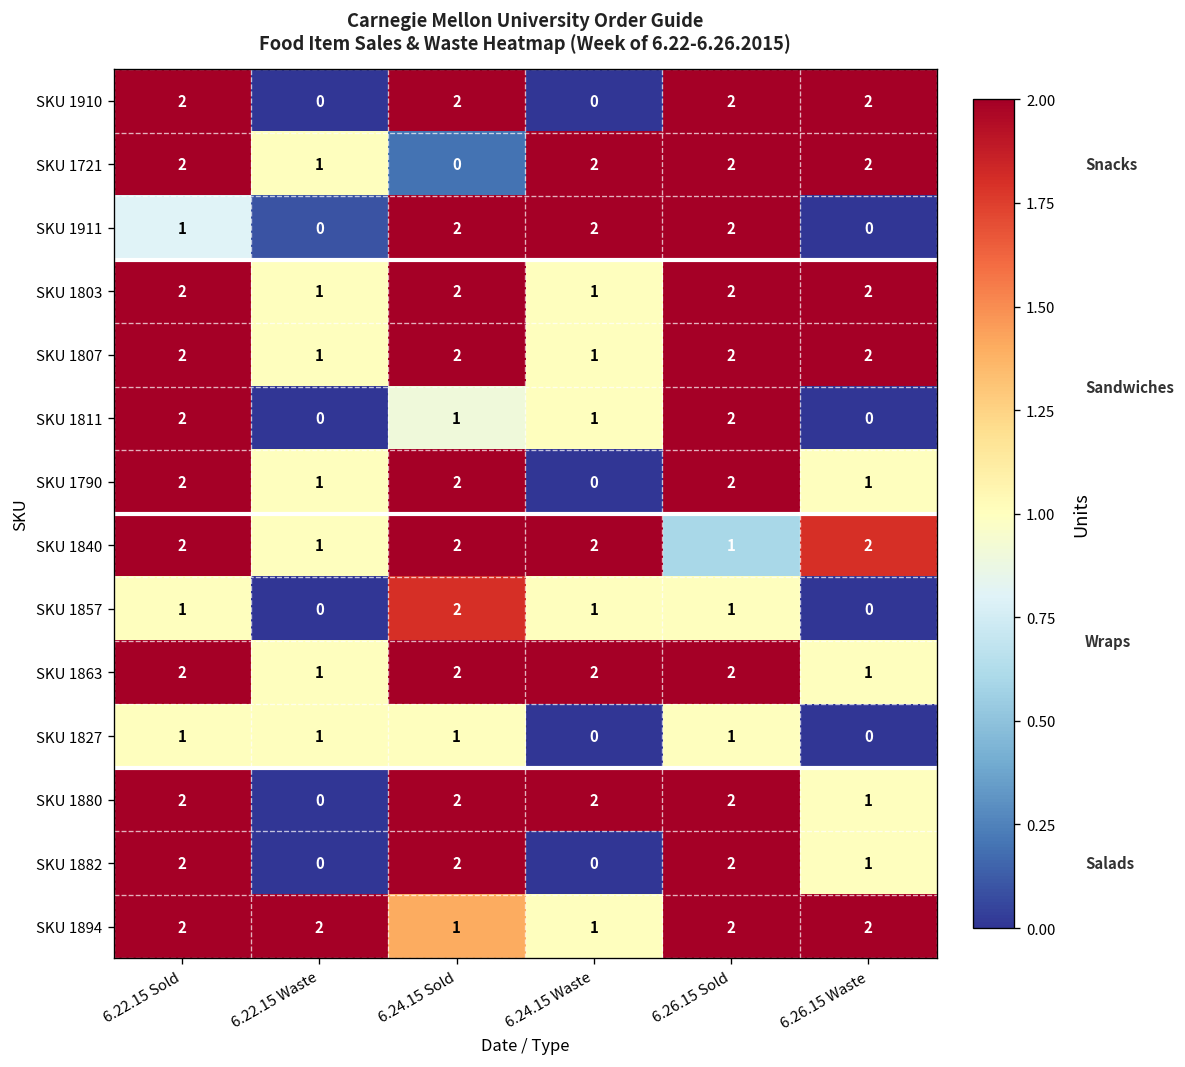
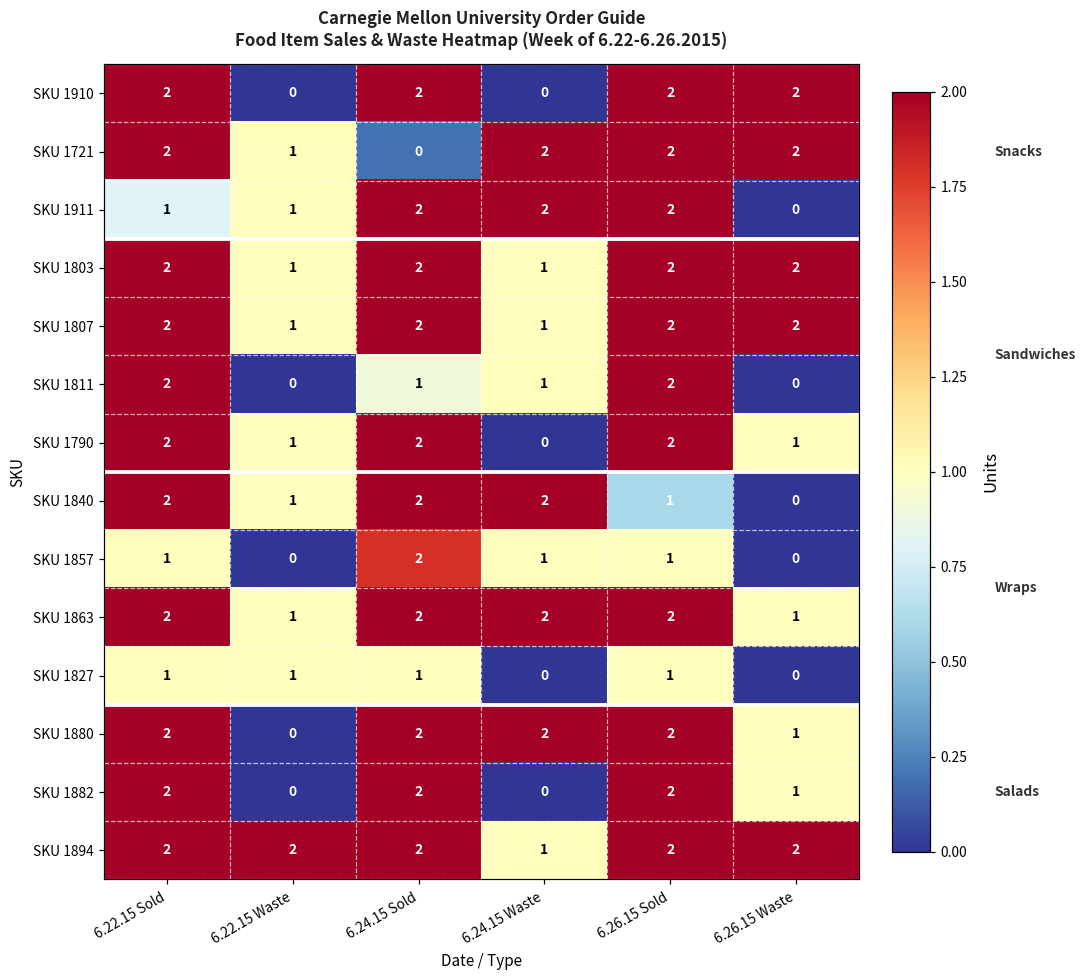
SKU 1911, 6.22.15 Waste: 0 -> 1
SKU 1840, 6.26.15 Waste: 2 -> 0
SKU 1894, 6.24.15 Sold: 1 -> 2
